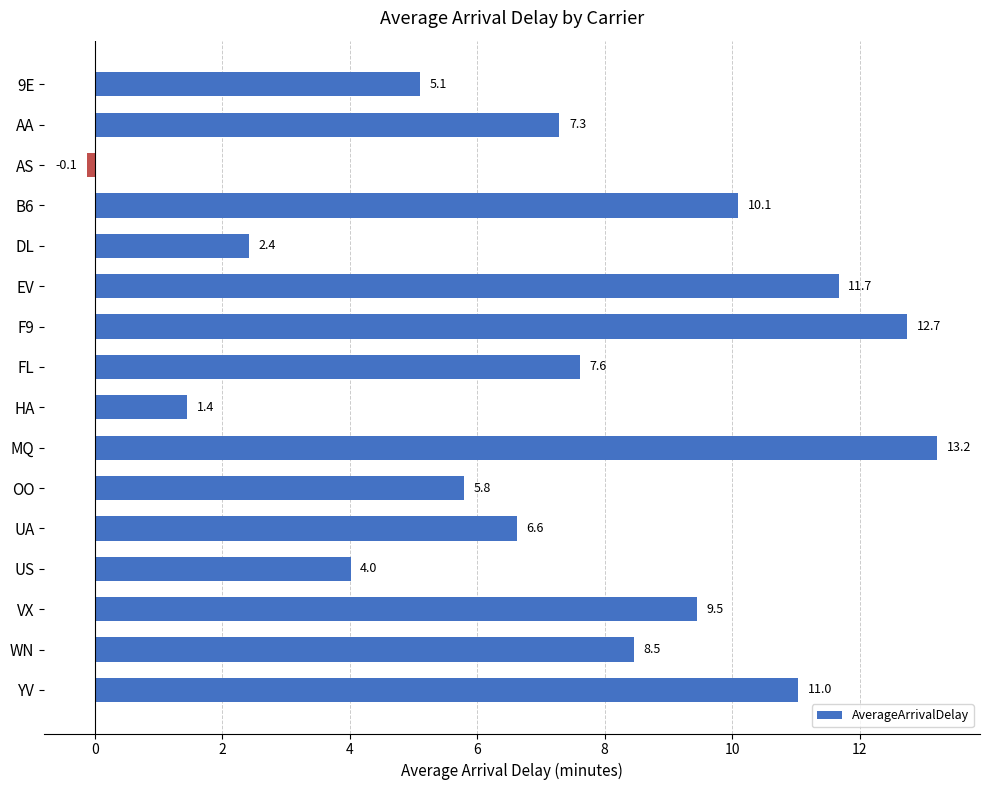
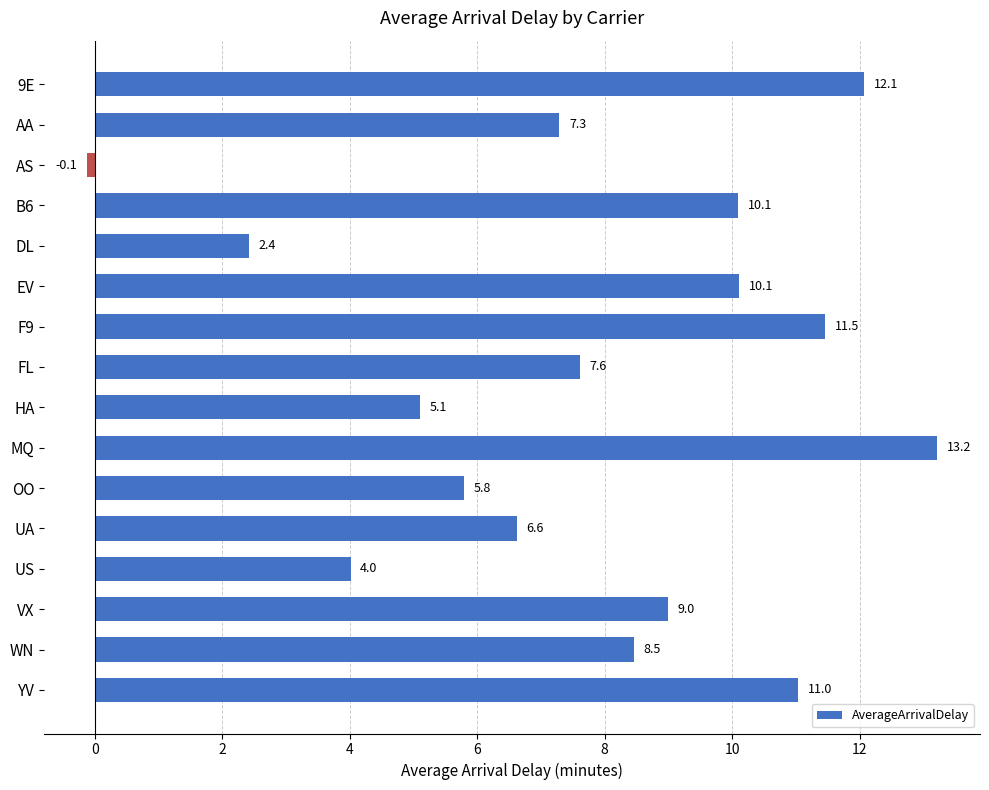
9E: 5.1 -> 12.1
EV: 11.7 -> 10.1
F9: 12.7 -> 11.5
HA: 1.4 -> 5.1
VX: 9.5 -> 9.0
